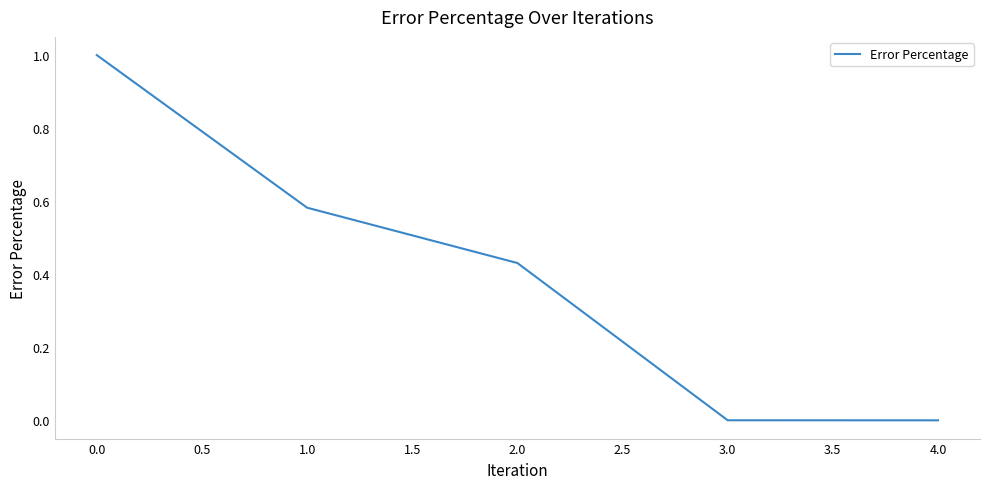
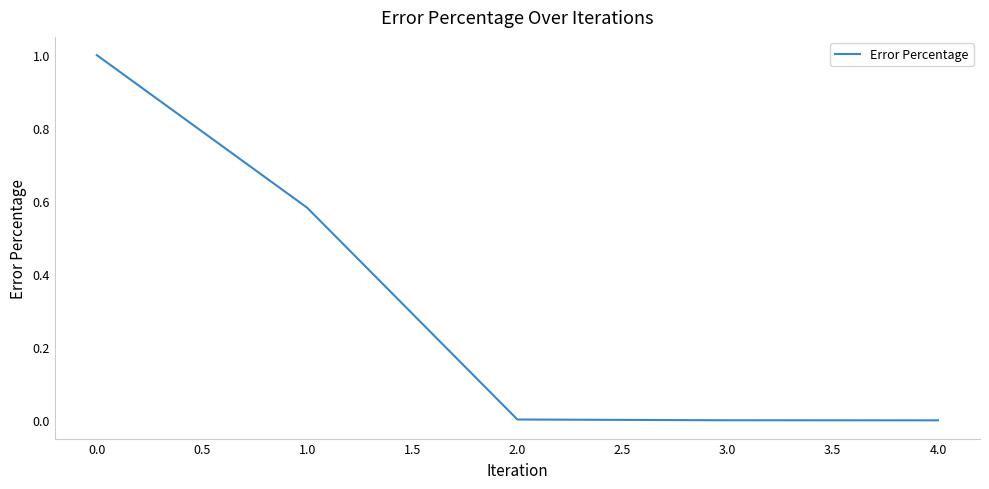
2.0: 0.43 -> 0.00
